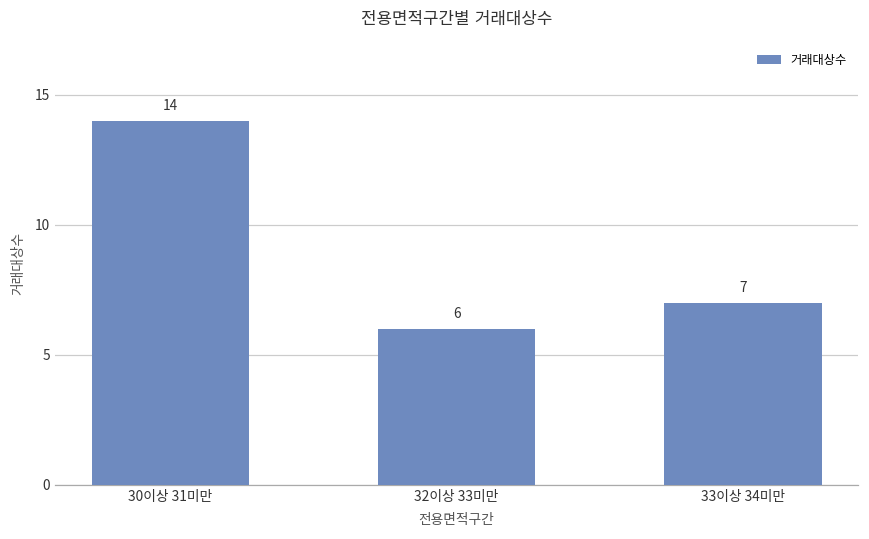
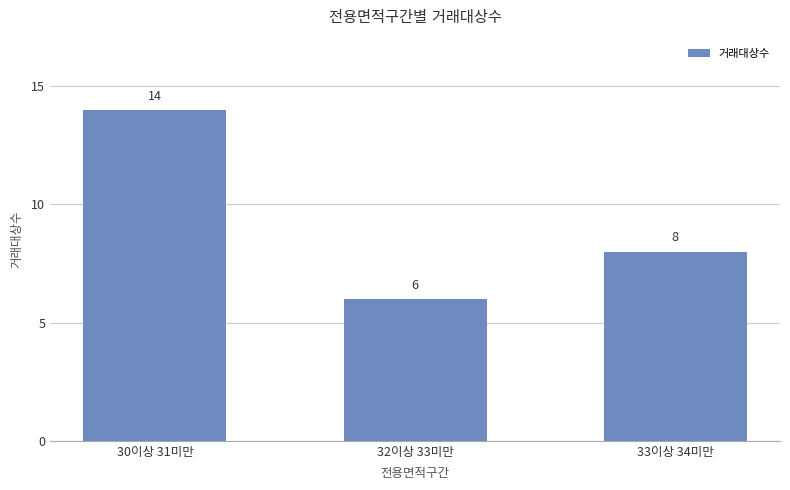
33이상 34미만: 7 -> 8
